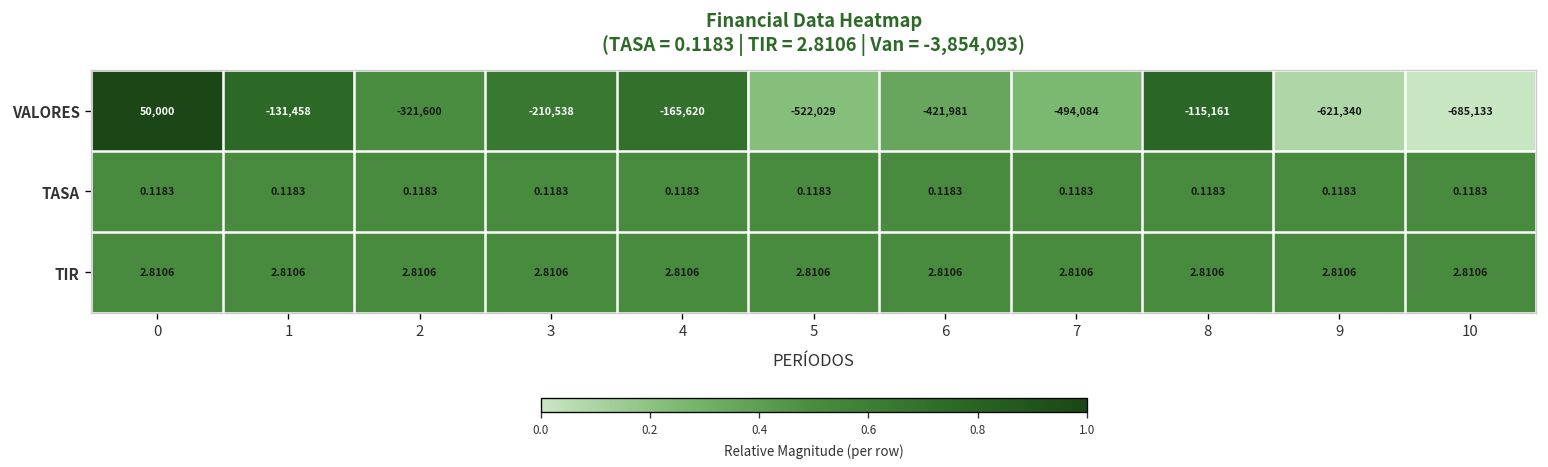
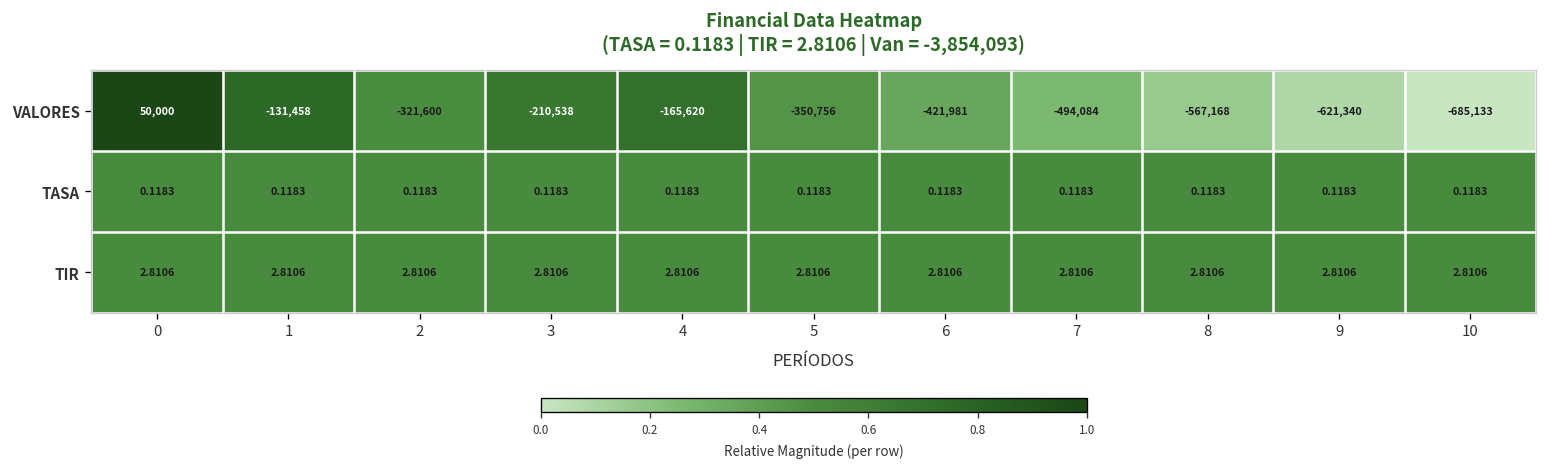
VALORES, 5: -522,029 -> -350,756
VALORES, 8: -115,161 -> -567,168
